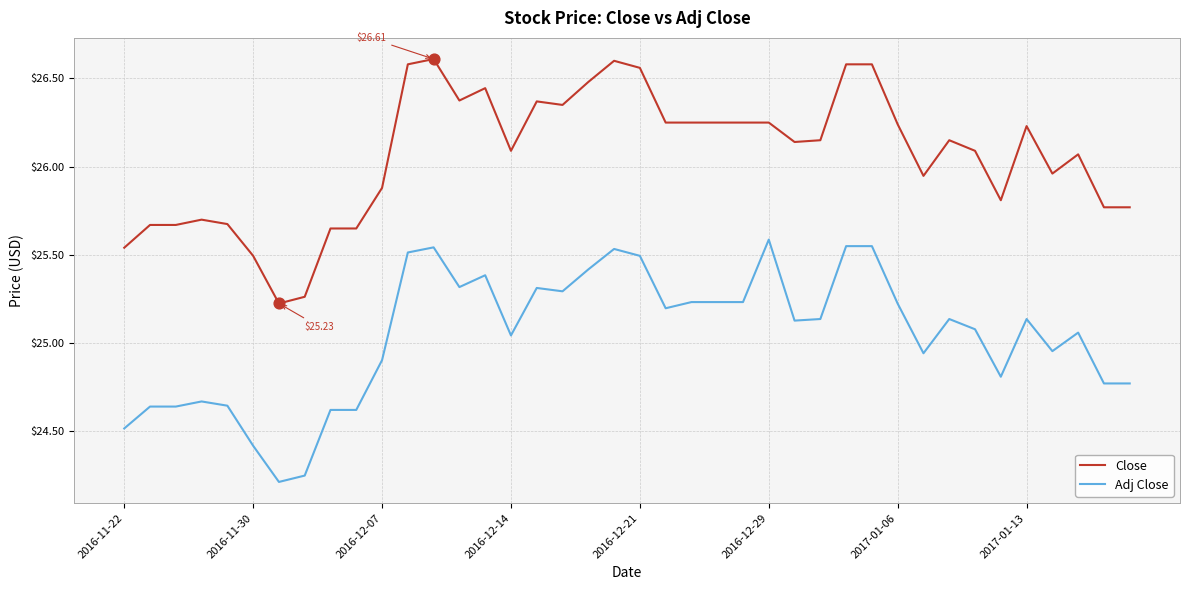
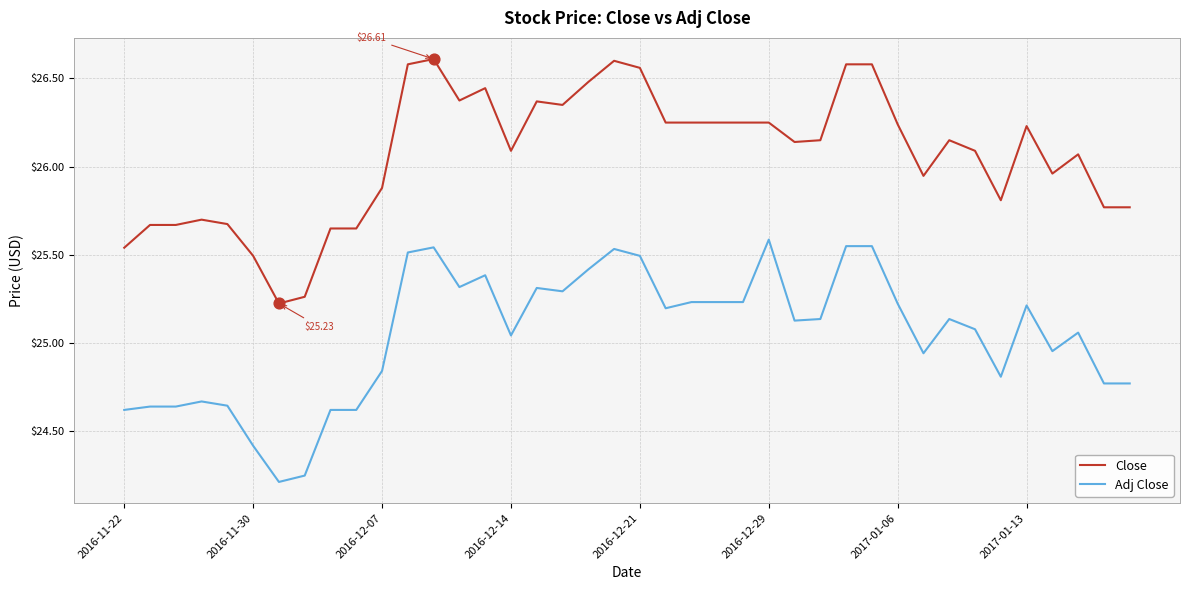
Adj Close, 2016-11-22: $24.52 -> $24.62
Adj Close, 2016-12-07: $24.90 -> $24.84
Adj Close, 2017-01-13: $25.14 -> $25.21
